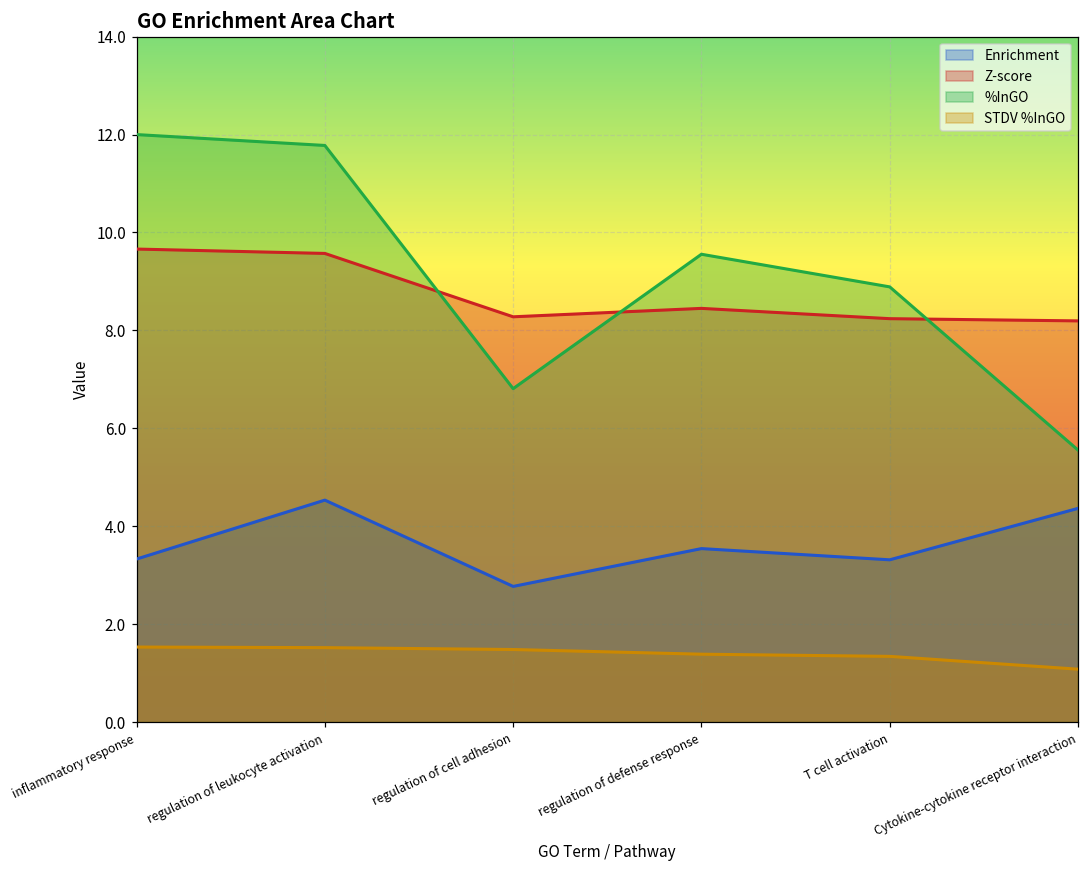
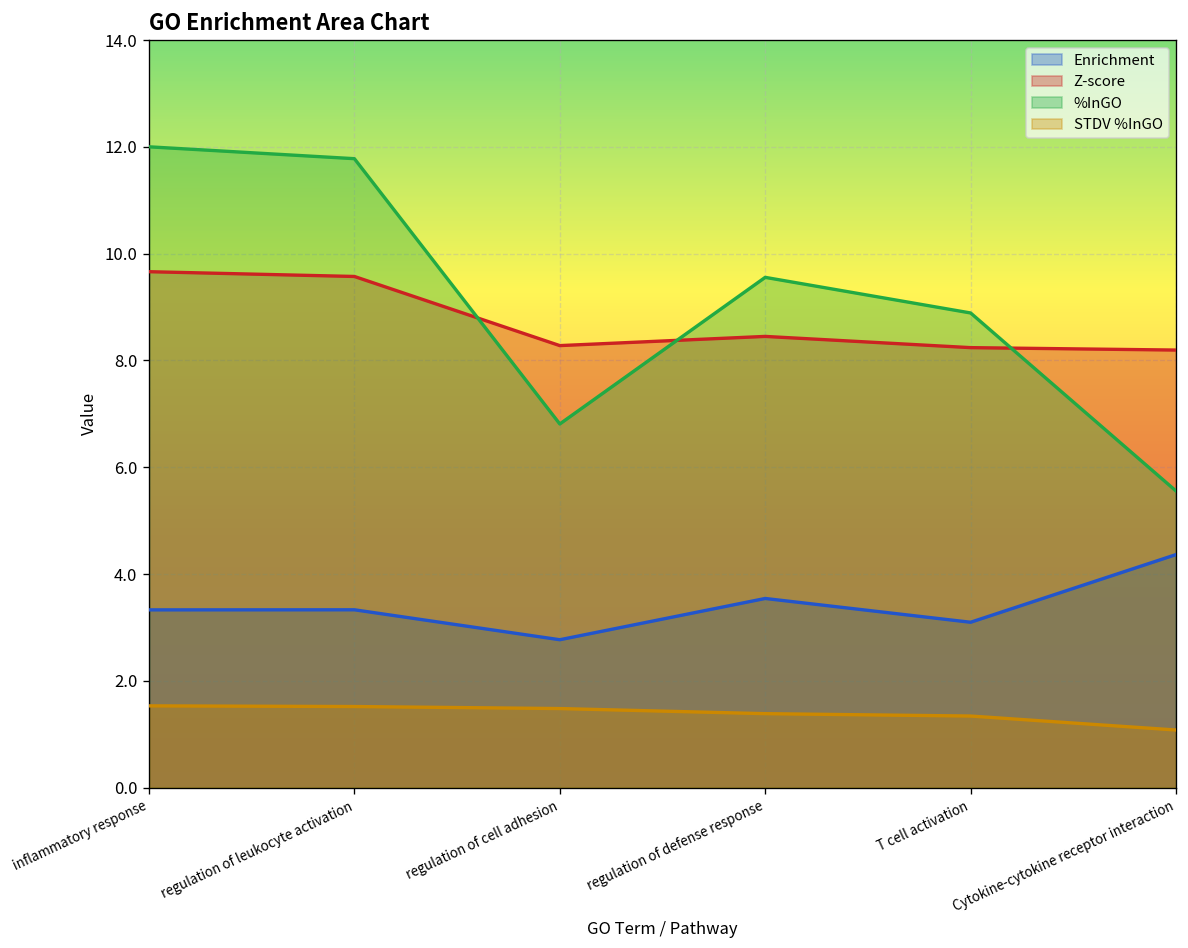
Enrichment, regulation of leukocyte activation: 4.5 -> 3.3
Enrichment, T cell activation: 3.3 -> 3.1
